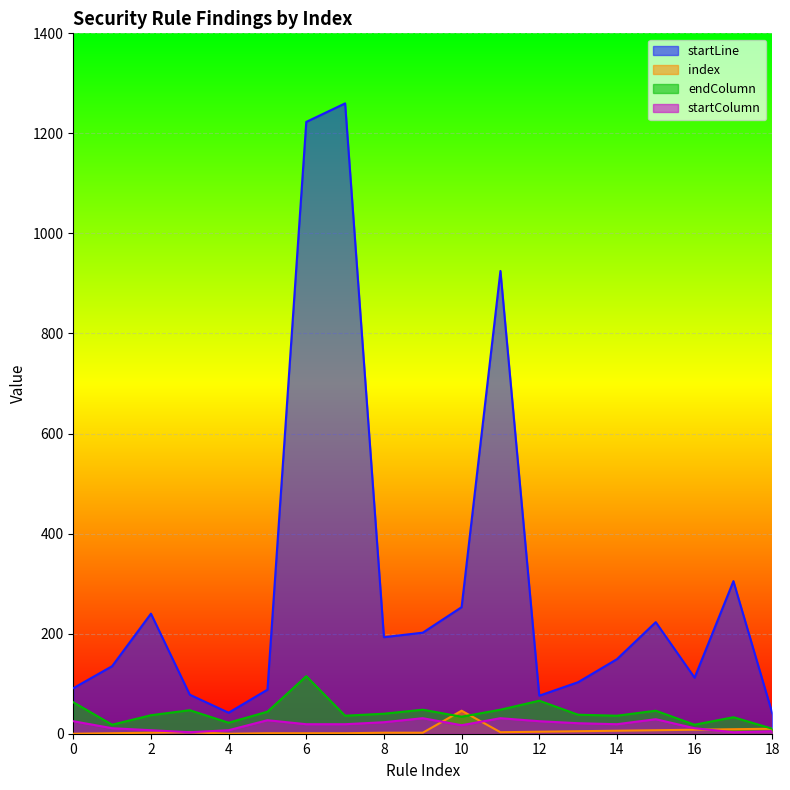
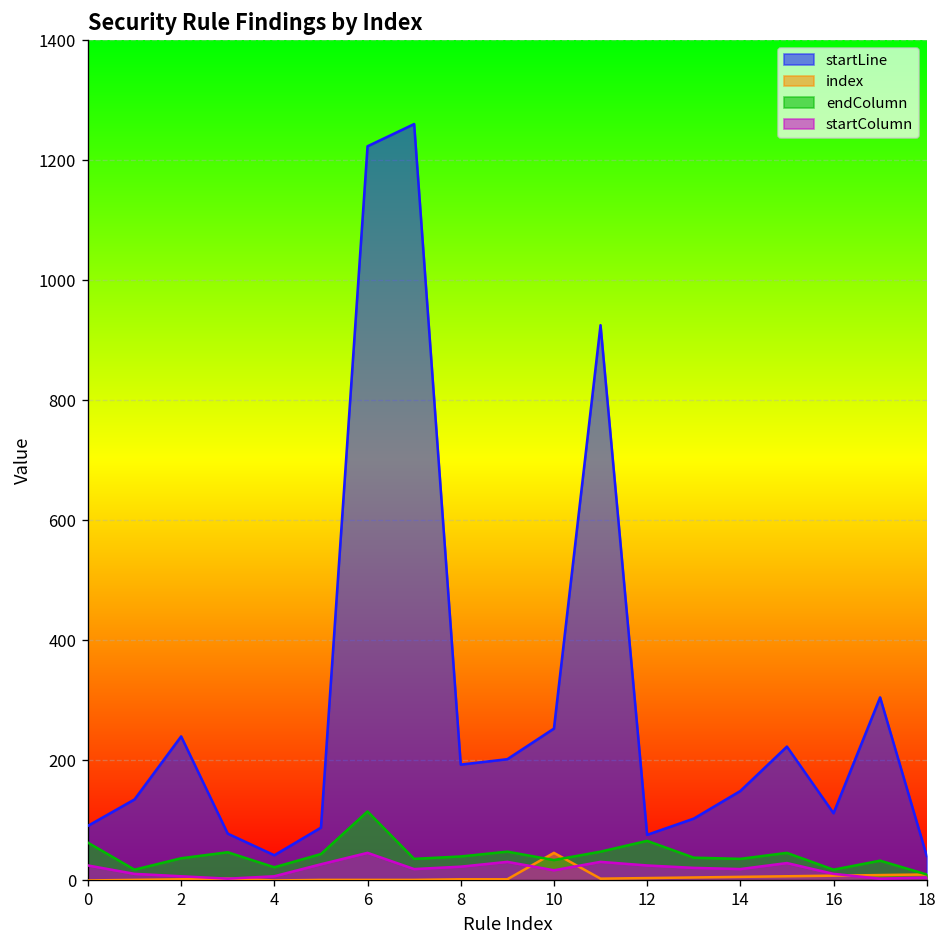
startColumn, 6: 20 -> 50
